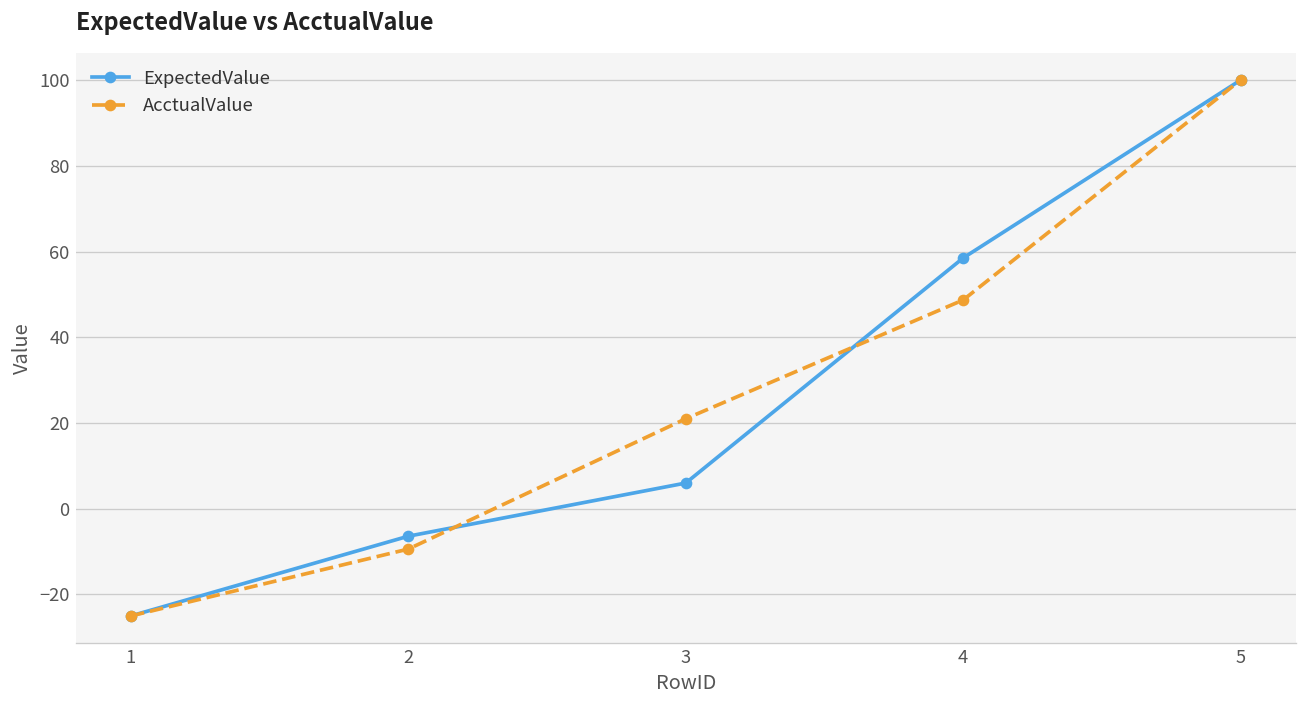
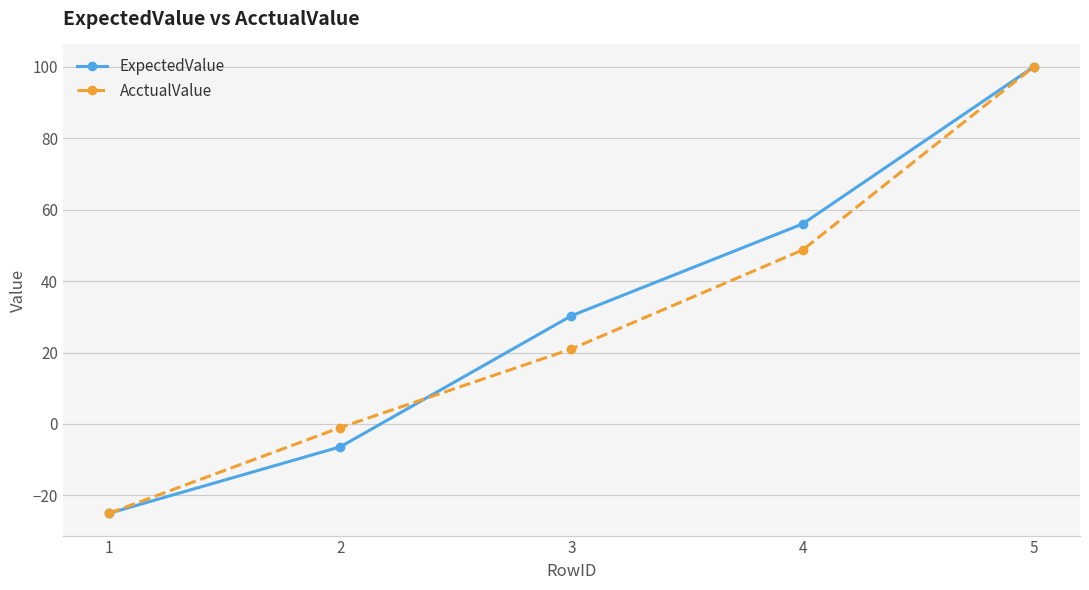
AcctualValue, 2: -9 -> -1
ExpectedValue, 3: 6 -> 30
ExpectedValue, 4: 59 -> 56
